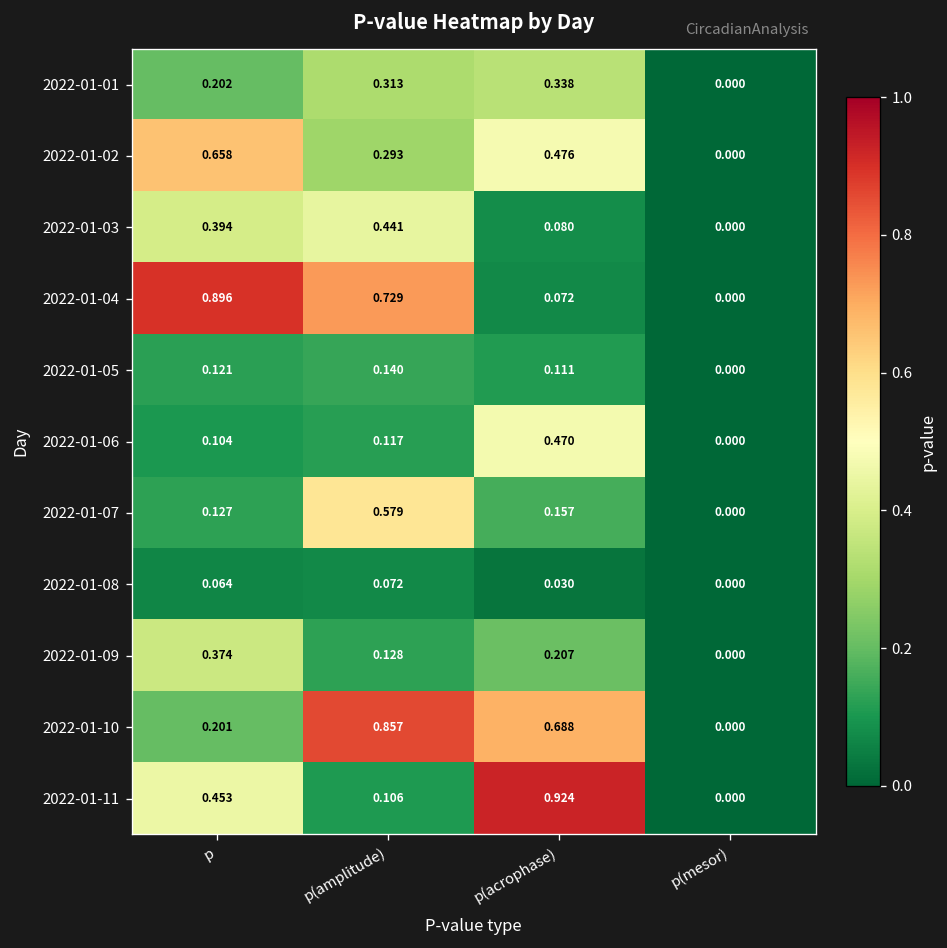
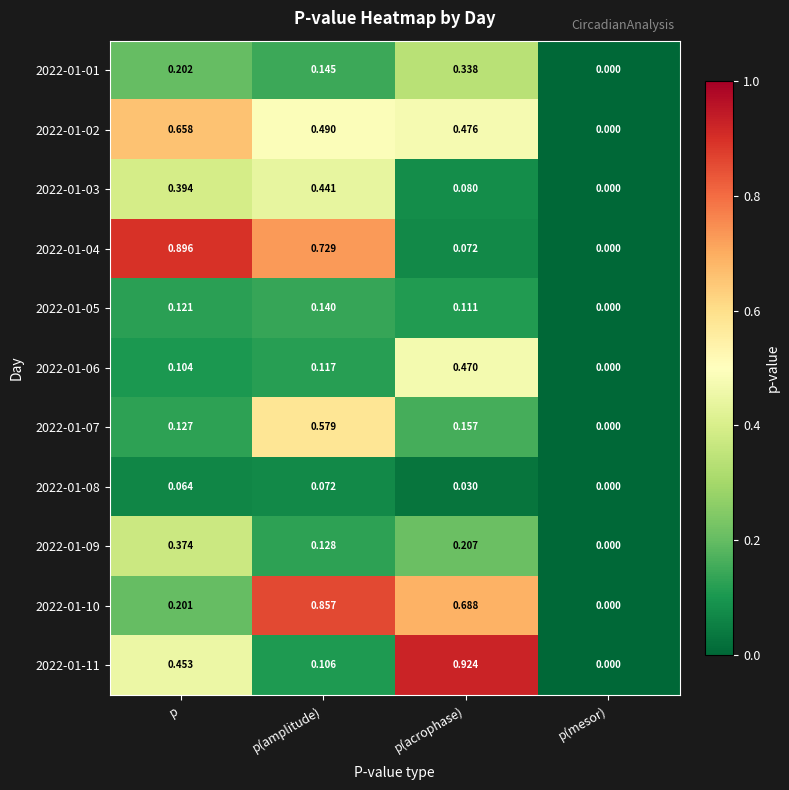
2022-01-01, p(amplitude): 0.313 -> 0.145
2022-01-02, p(amplitude): 0.293 -> 0.490
